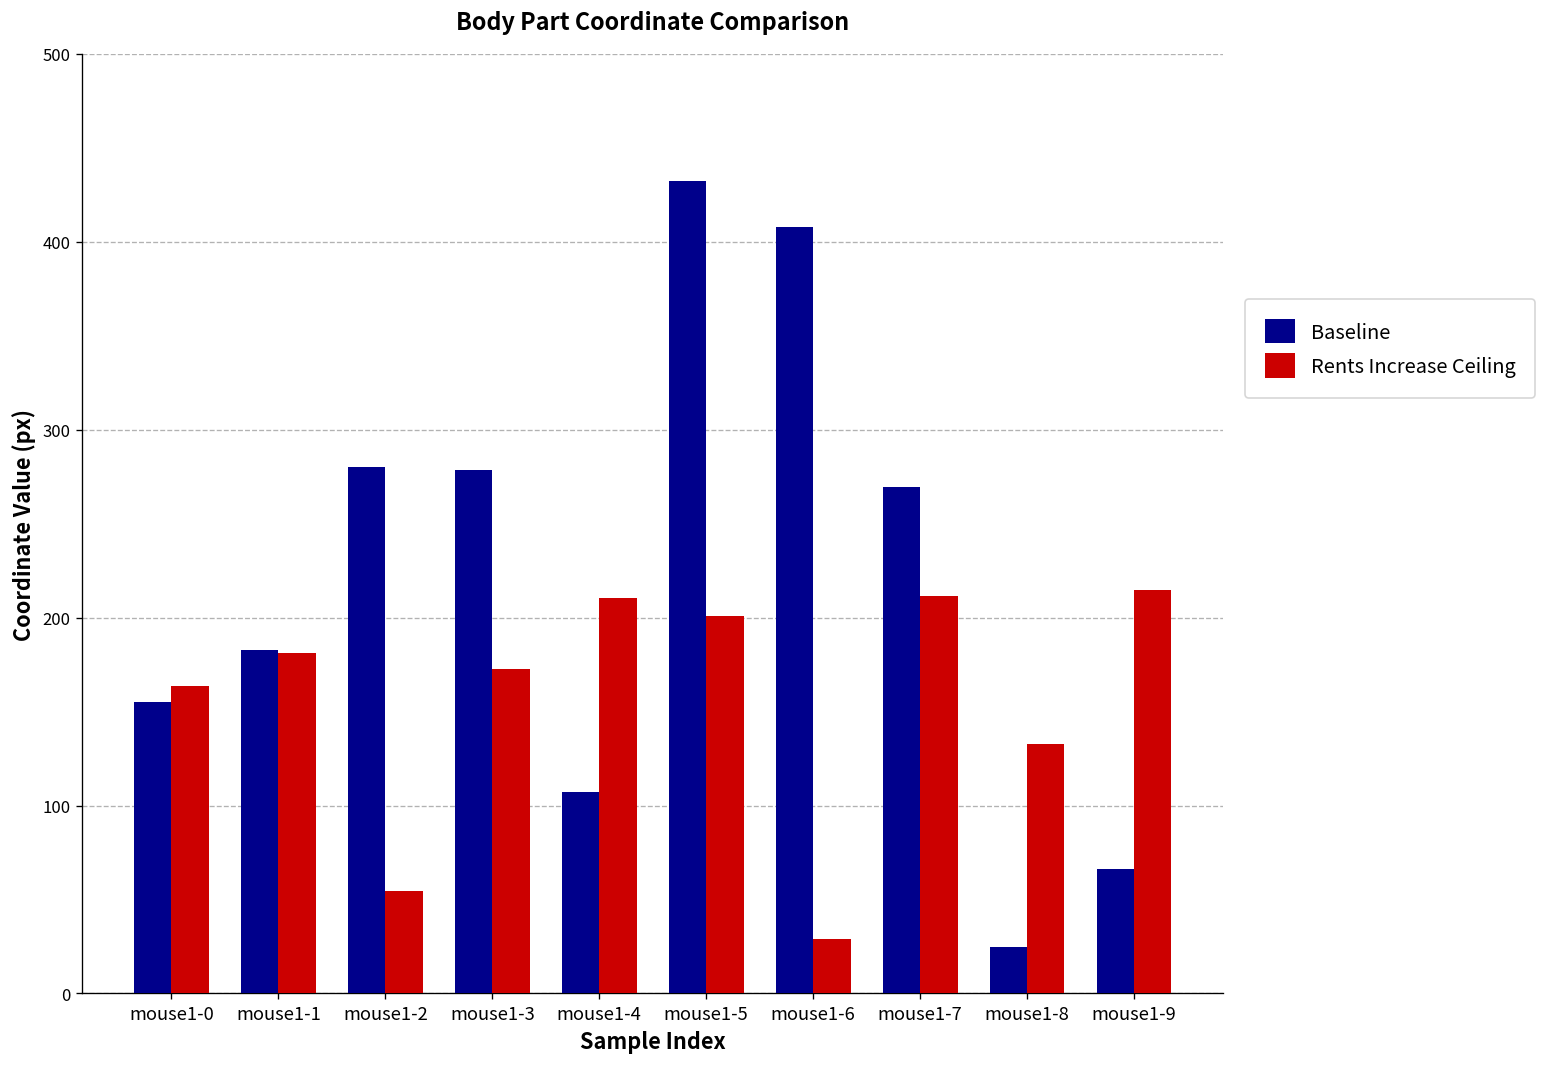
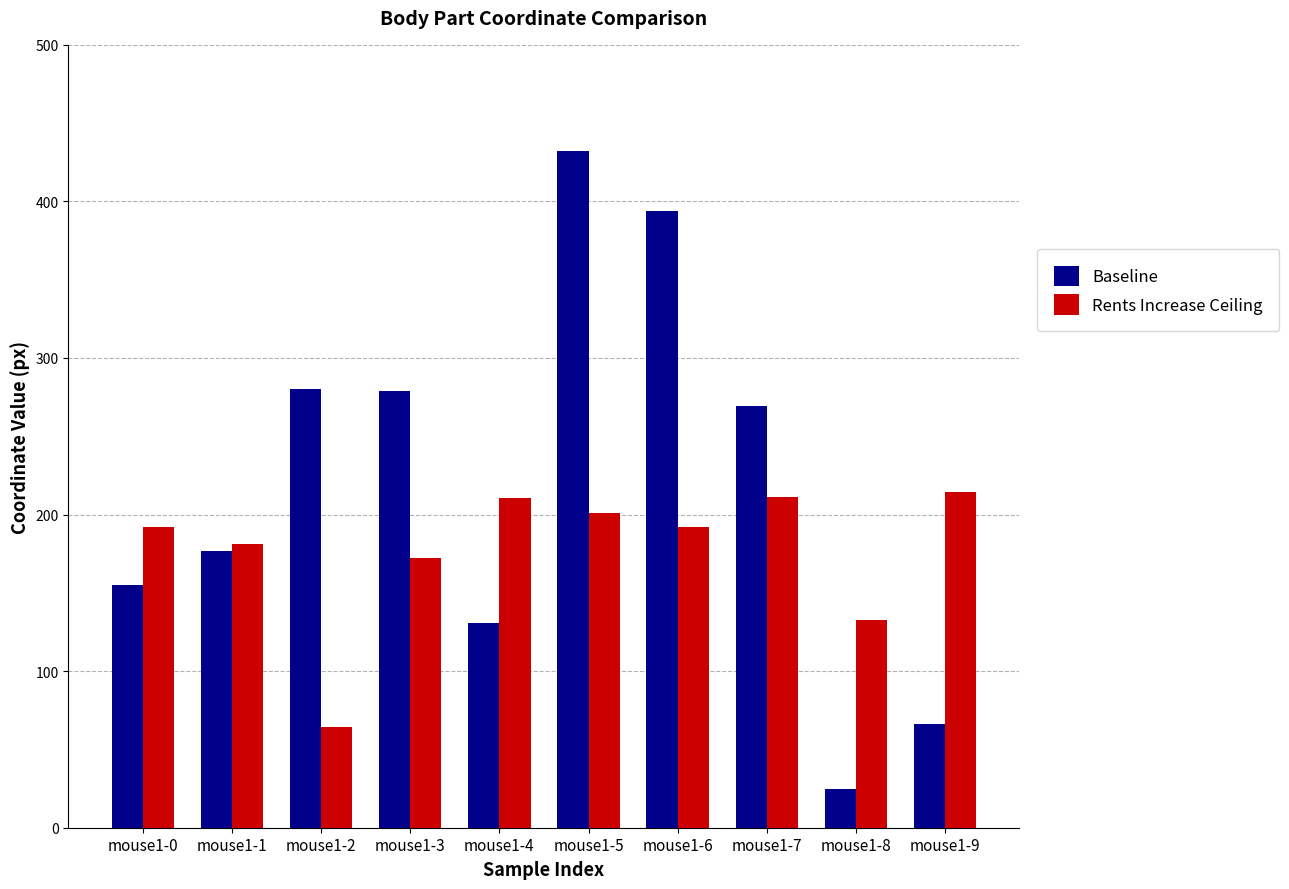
Rents Increase Ceiling, mouse1-0: 163 -> 192
Baseline, mouse1-1: 183 -> 177
Rents Increase Ceiling, mouse1-2: 54 -> 64
Baseline, mouse1-4: 107 -> 131
Baseline, mouse1-6: 408 -> 394
Rents Increase Ceiling, mouse1-6: 29 -> 192
